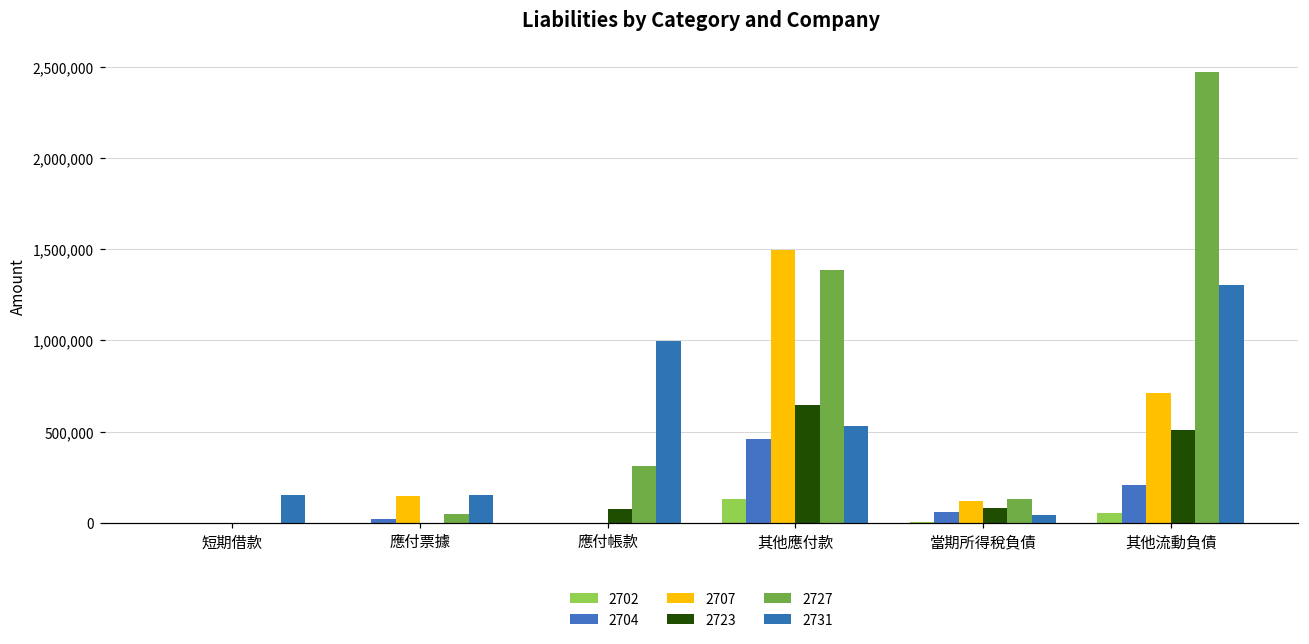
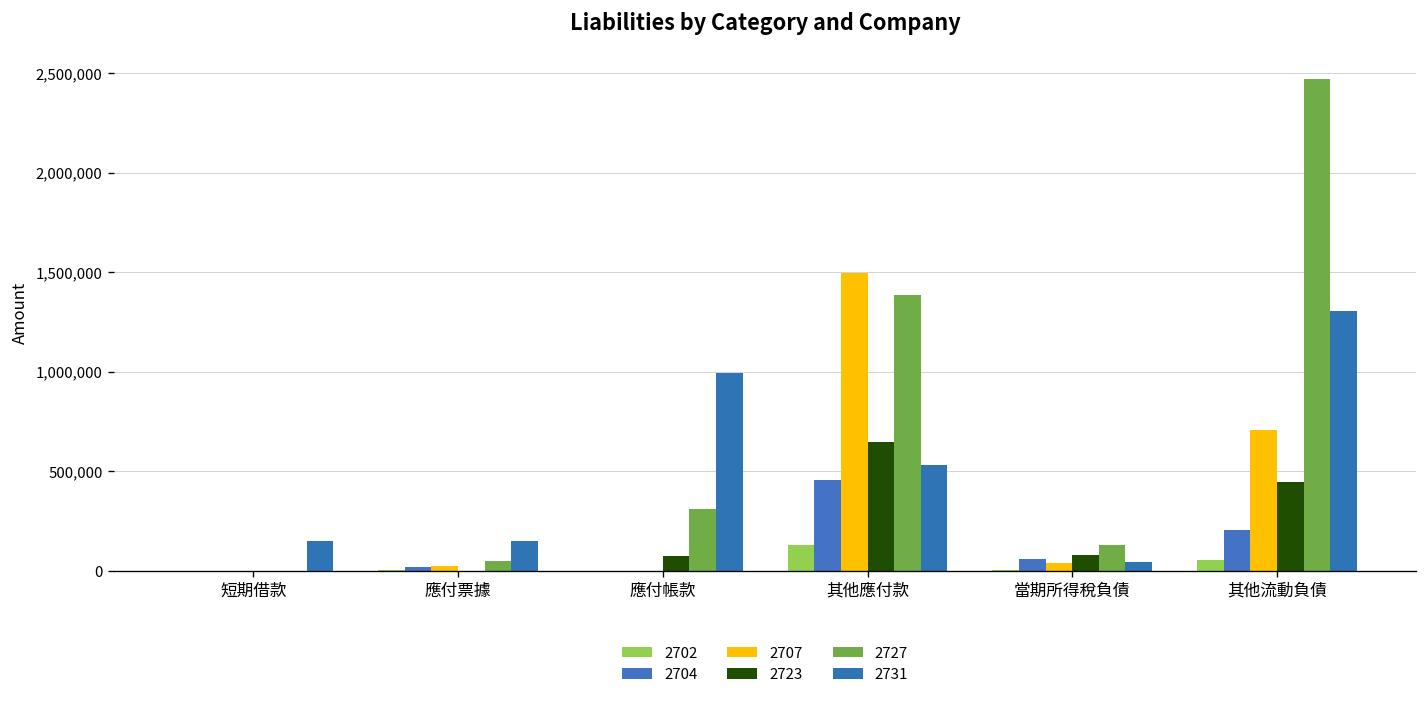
2707, 應付票據: 150,000 -> 20,000
2707, 當期所得稅負債: 120,000 -> 40,000
2723, 其他流動負債: 510,000 -> 450,000
